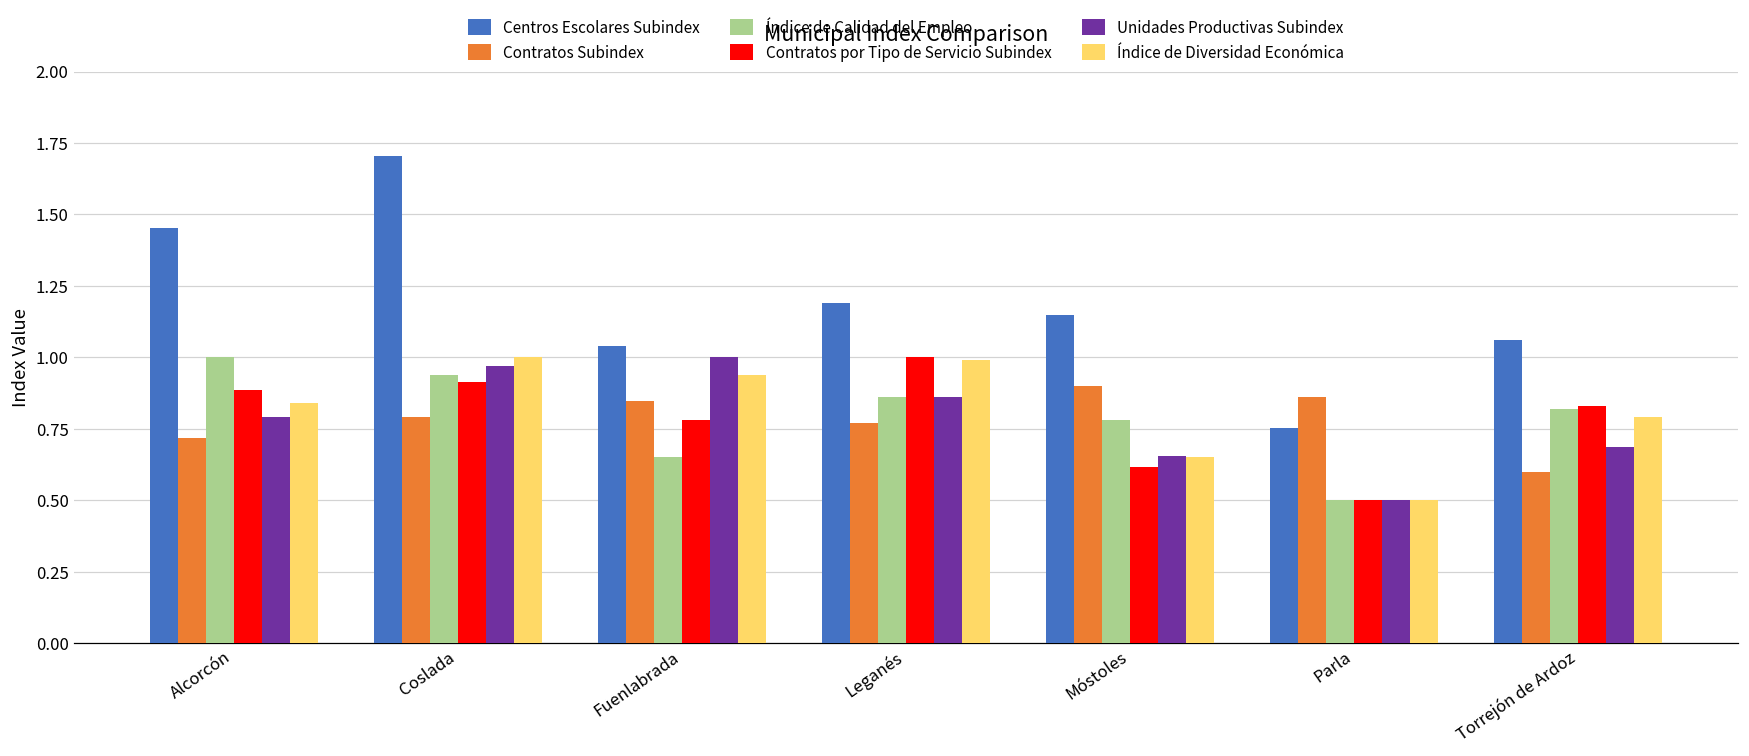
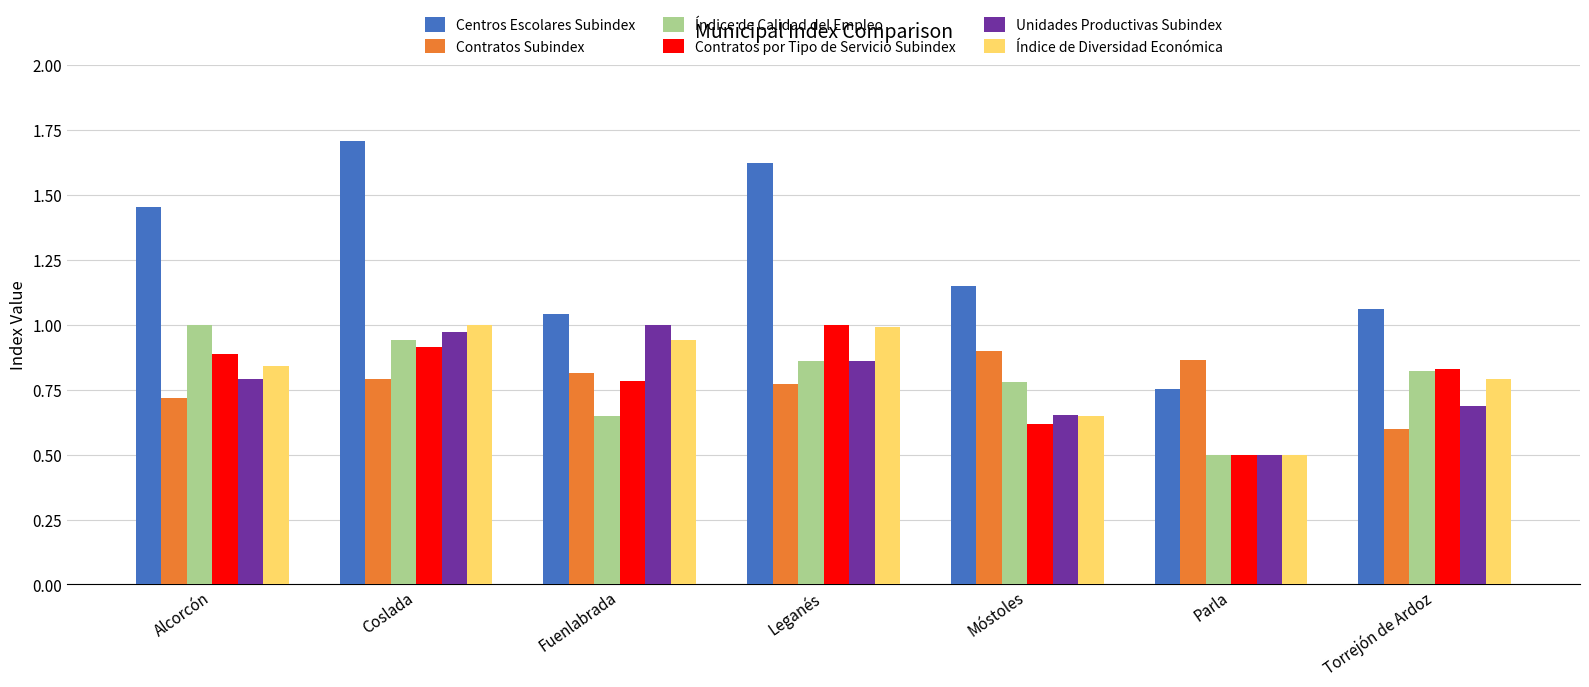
Contratos Subindex, Fuenlabrada: 0.85 -> 0.81
Centros Escolares Subindex, Leganés: 1.19 -> 1.62
